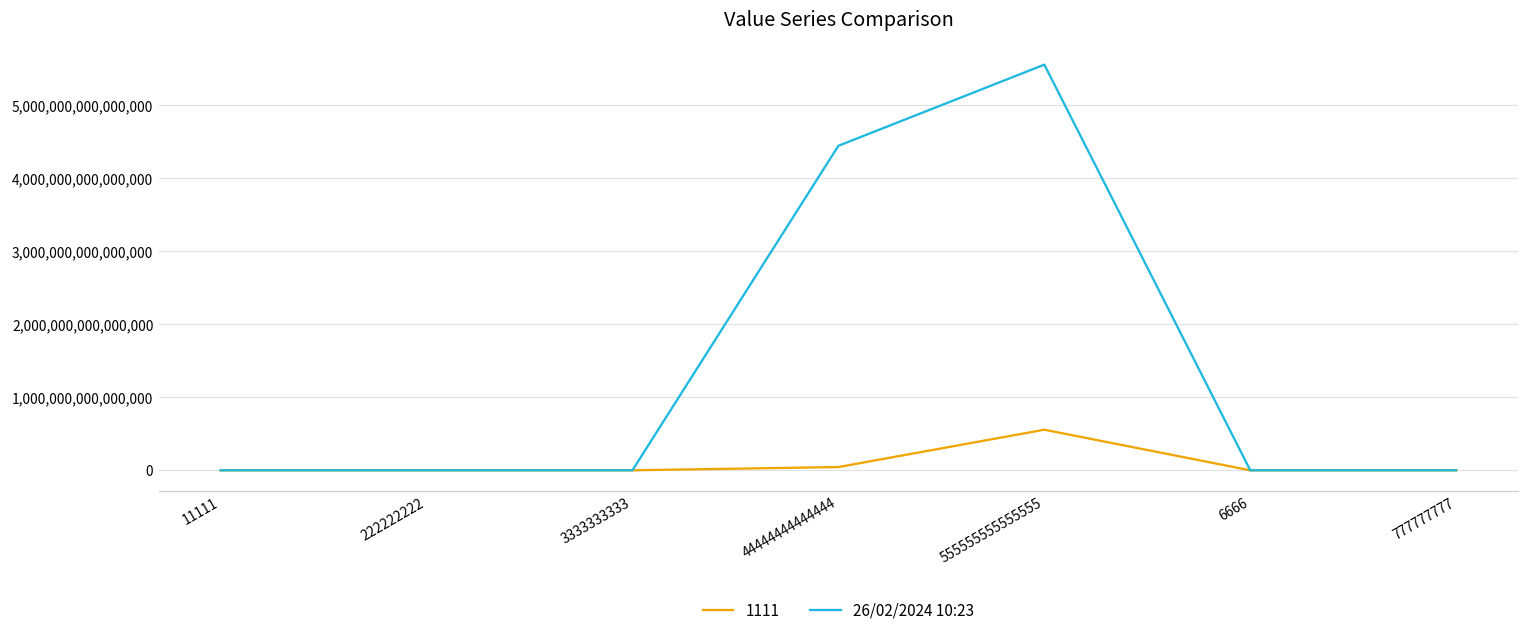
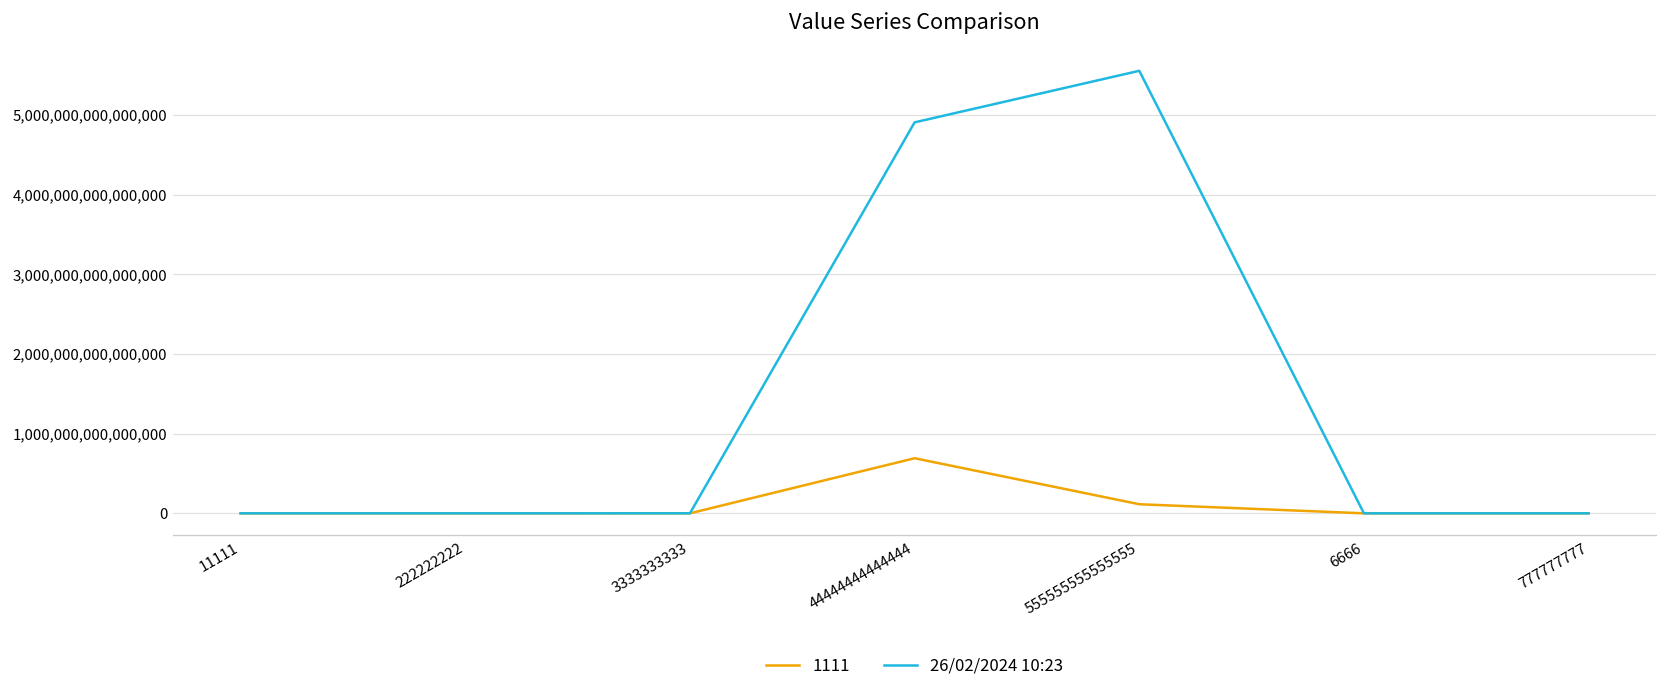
1111, 44444444444444: 0 -> 700,000,000,000,000
26/02/2024 10:23, 44444444444444: 4,400,000,000,000,000 -> 4,900,000,000,000,000
1111, 555555555555555: 600,000,000,000,000 -> 100,000,000,000,000
